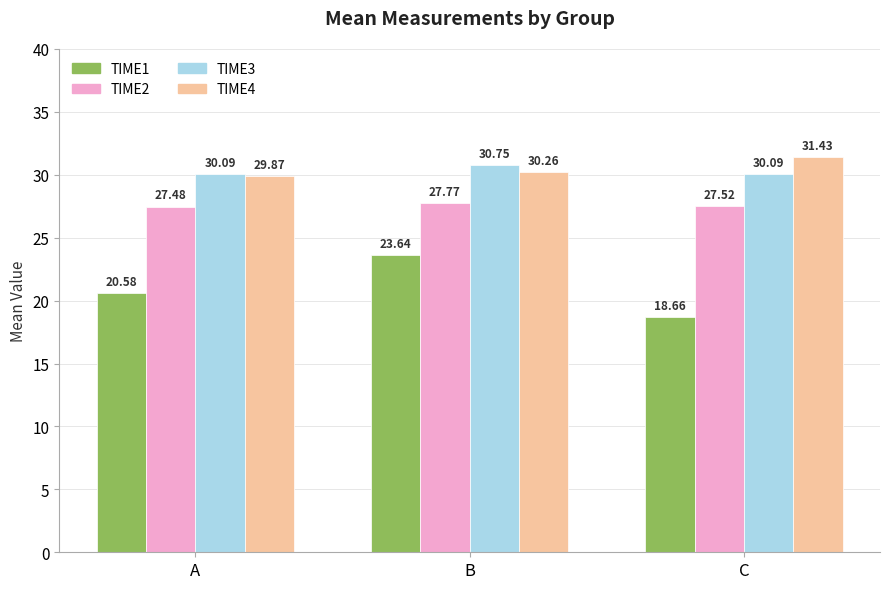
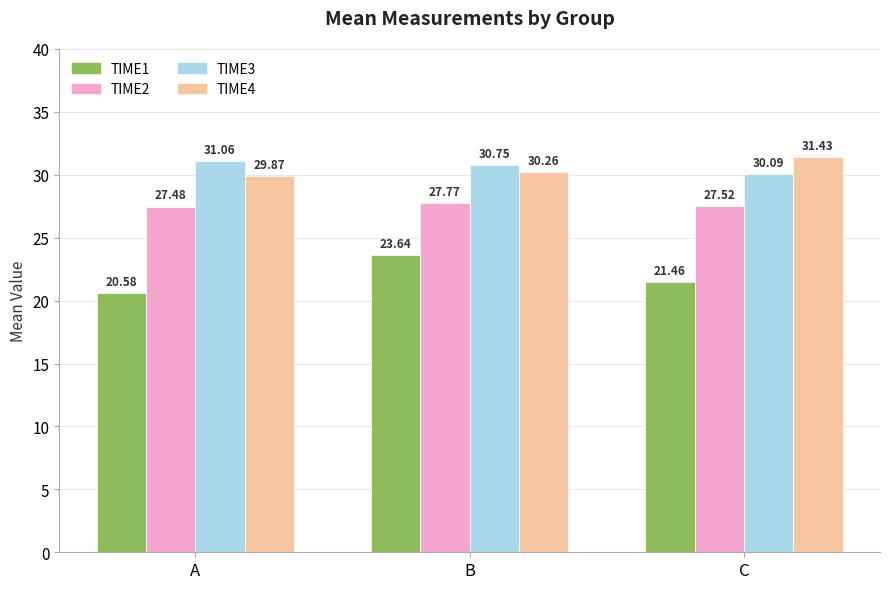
TIME3, A: 30.09 -> 31.06
TIME1, C: 18.66 -> 21.46
